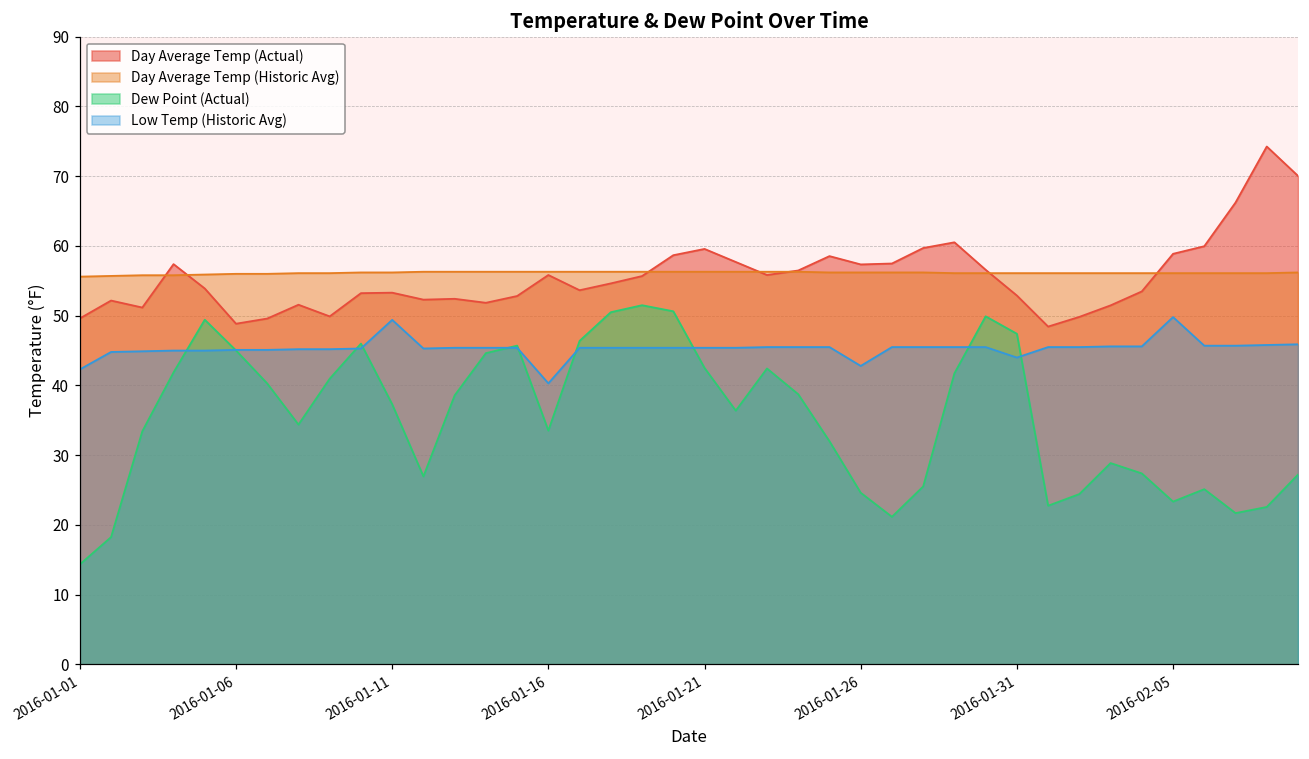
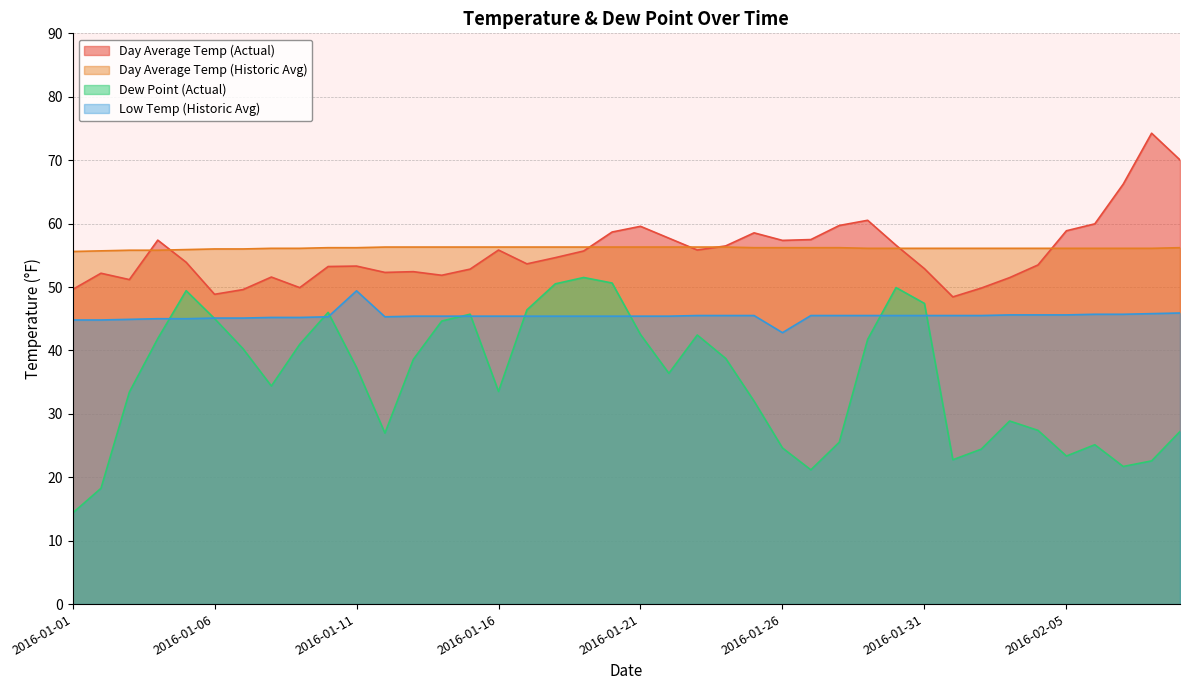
Low Temp (Historic Avg), 2016-01-01: 42 -> 45
Low Temp (Historic Avg), 2016-01-16: 40 -> 45
Low Temp (Historic Avg), 2016-01-31: 44 -> 46
Low Temp (Historic Avg), 2016-02-05: 50 -> 46
